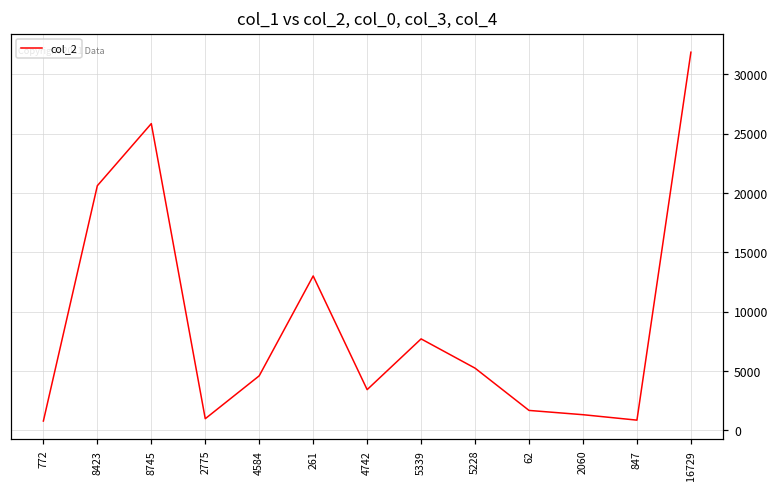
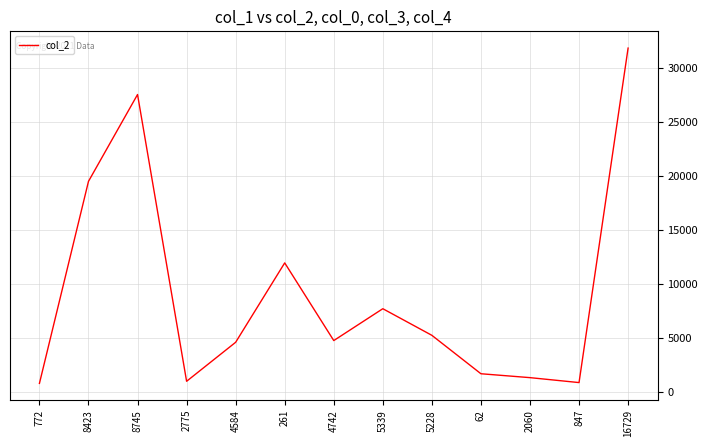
8423: 20600 -> 19500
8745: 25800 -> 27600
261: 13000 -> 11900
4742: 3400 -> 4700
